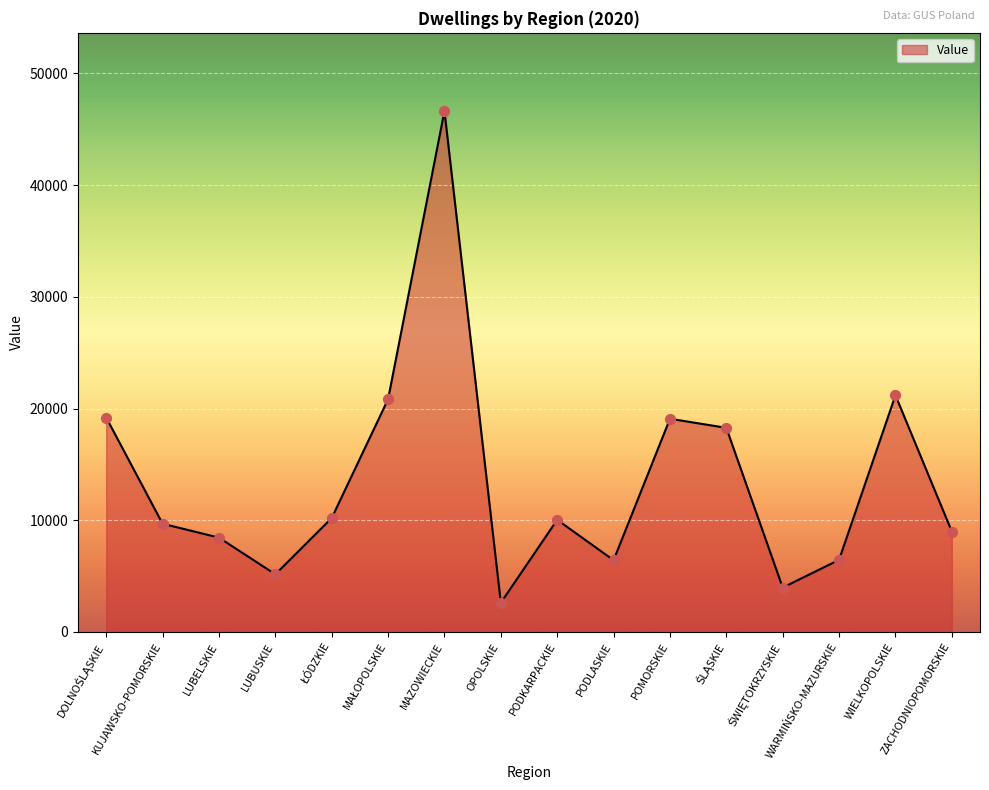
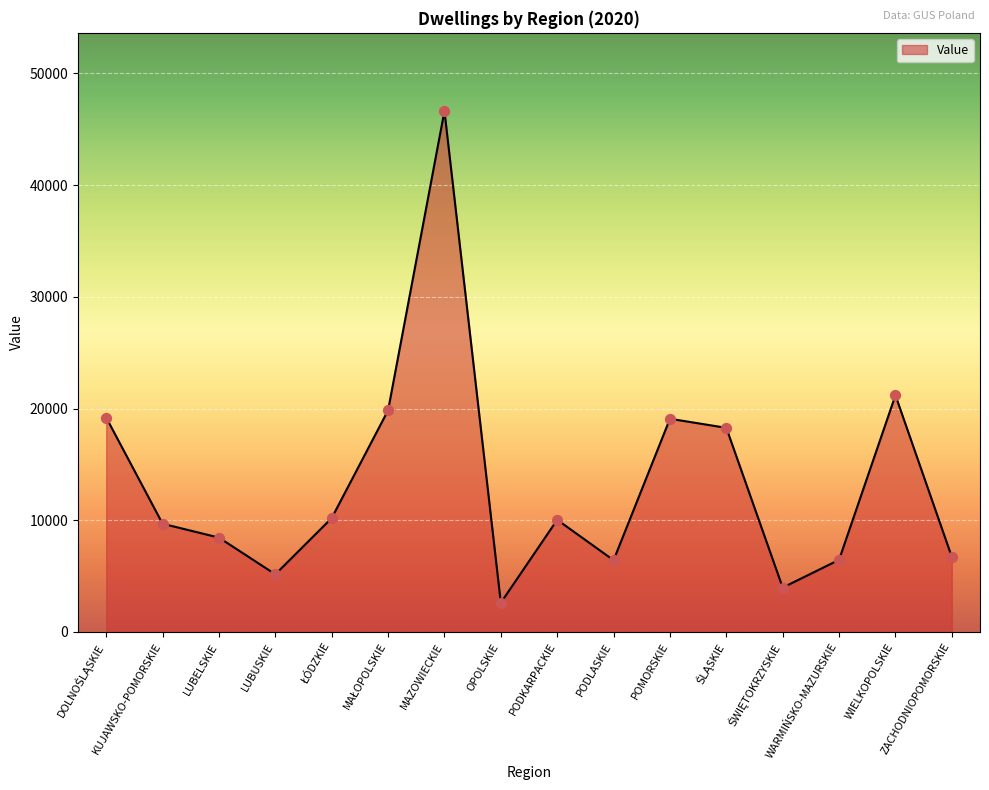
MAŁOPOLSKIE: 20800 -> 19800
ZACHODNIOPOMORSKIE: 9000 -> 6700
